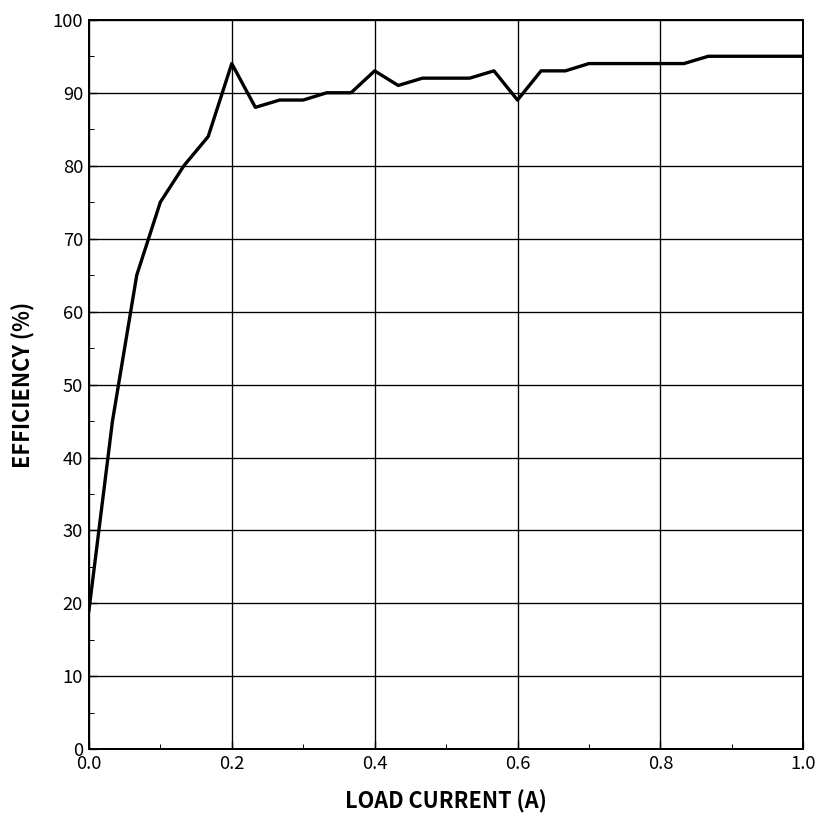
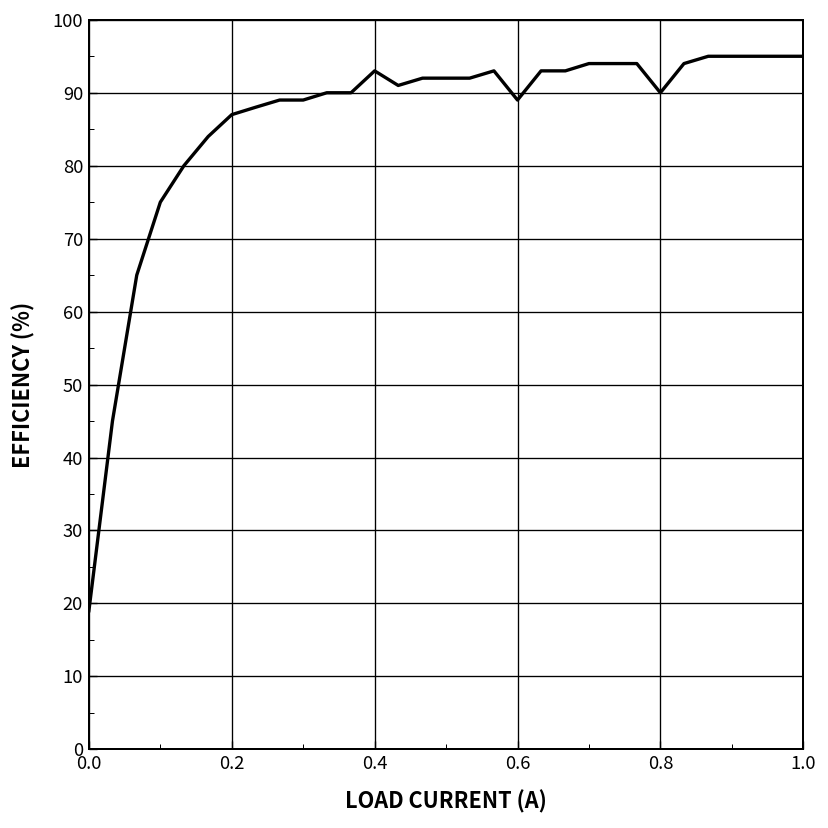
0.2: 94 -> 87
0.8: 94 -> 90
